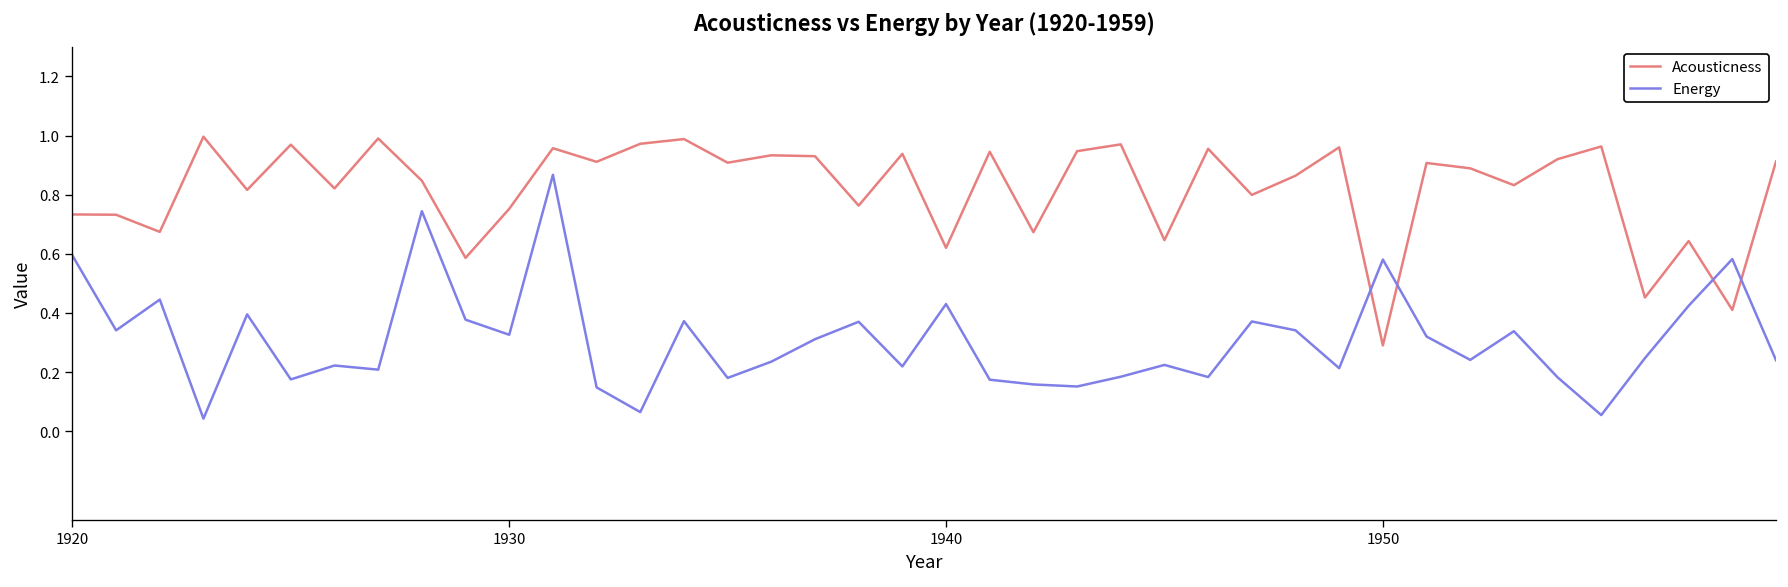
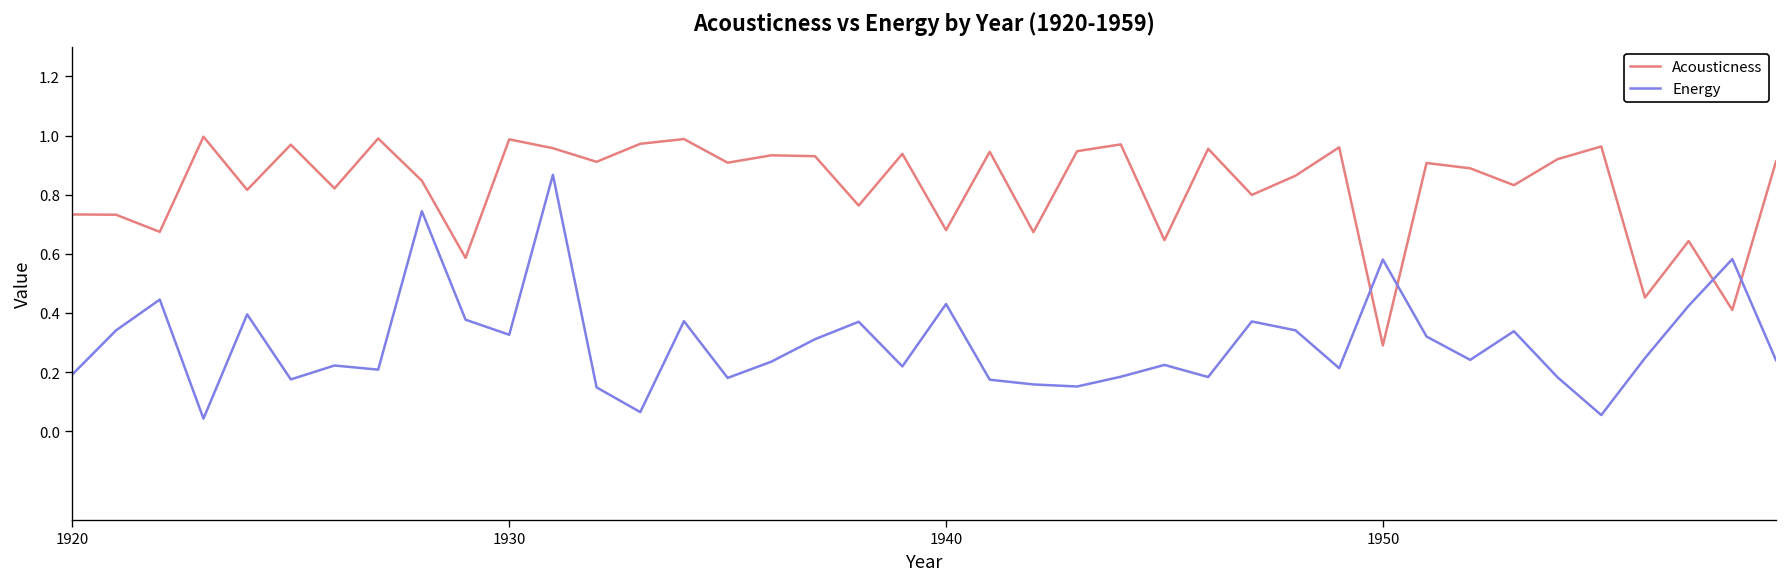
Energy, 1920: 0.59 -> 0.19
Acousticness, 1930: 0.75 -> 0.99
Acousticness, 1940: 0.62 -> 0.68
